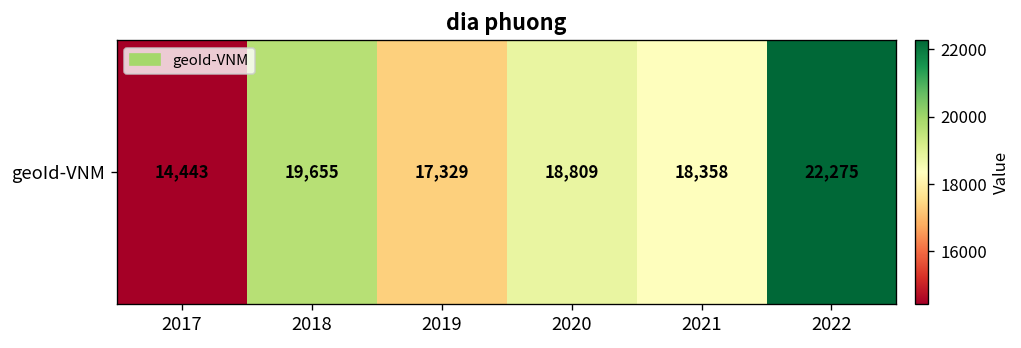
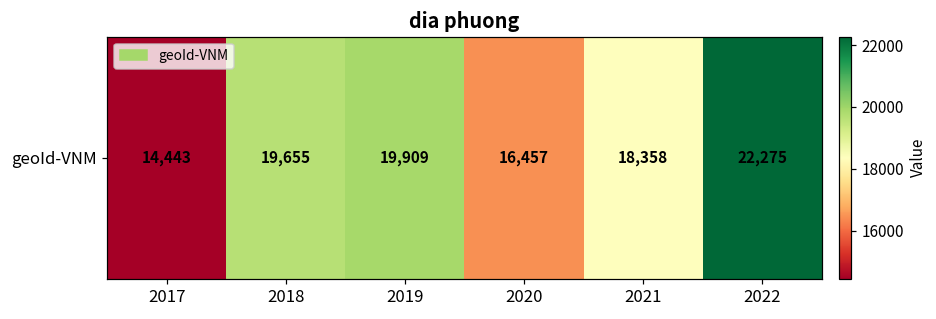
geoId-VNM, 2019: 17,329 -> 19,909
geoId-VNM, 2020: 18,809 -> 16,457
